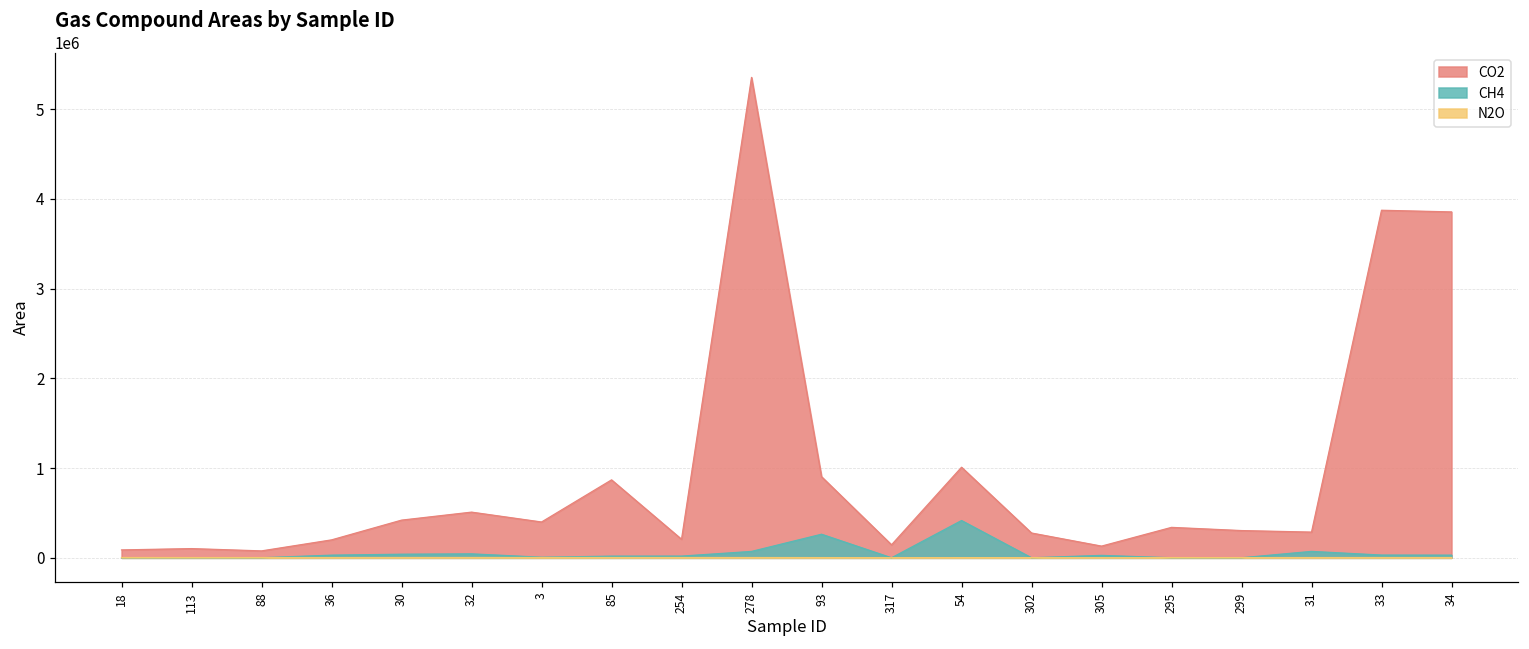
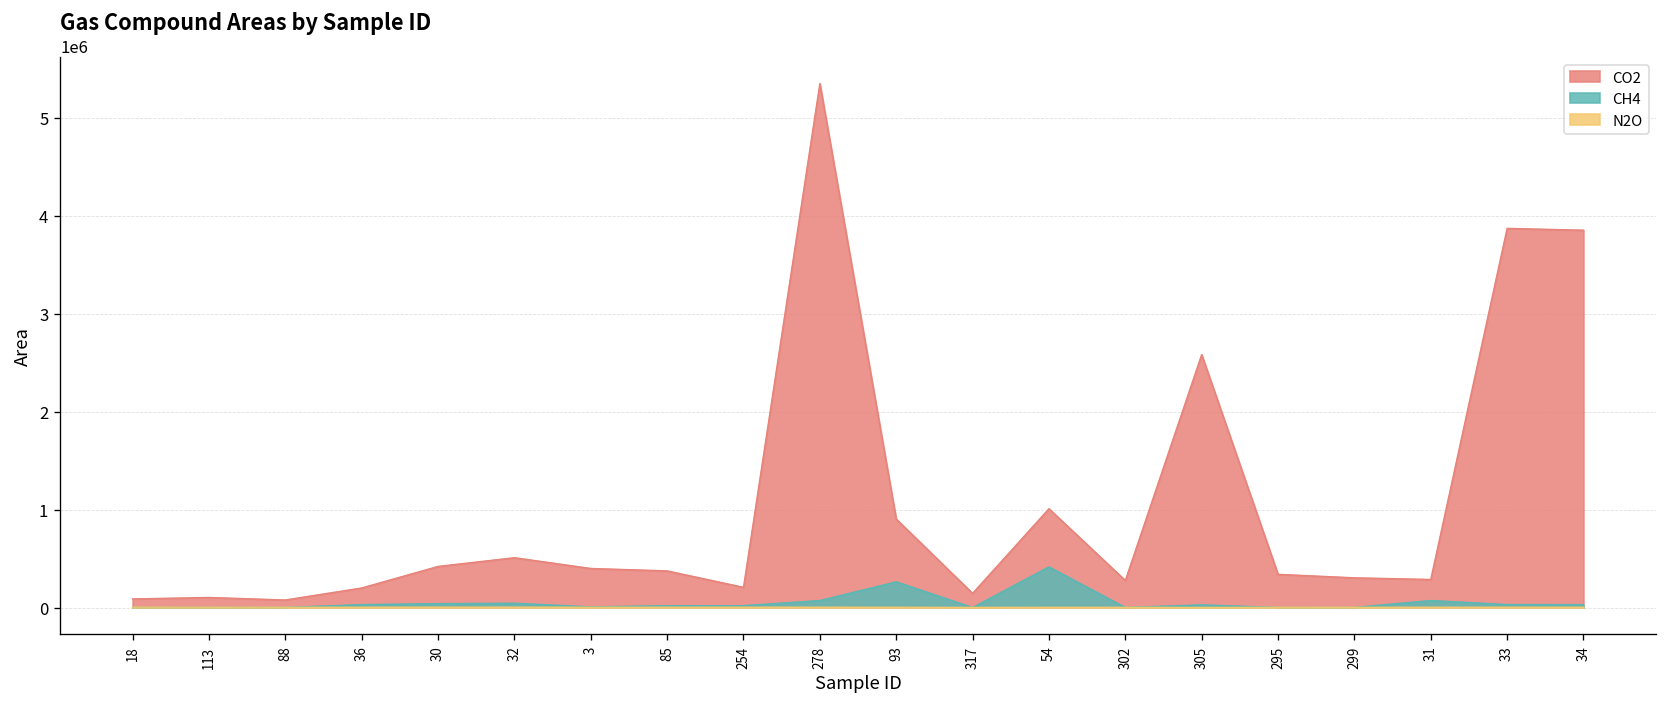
CO2, 85: 900000 -> 400000
CO2, 305: 100000 -> 2600000
